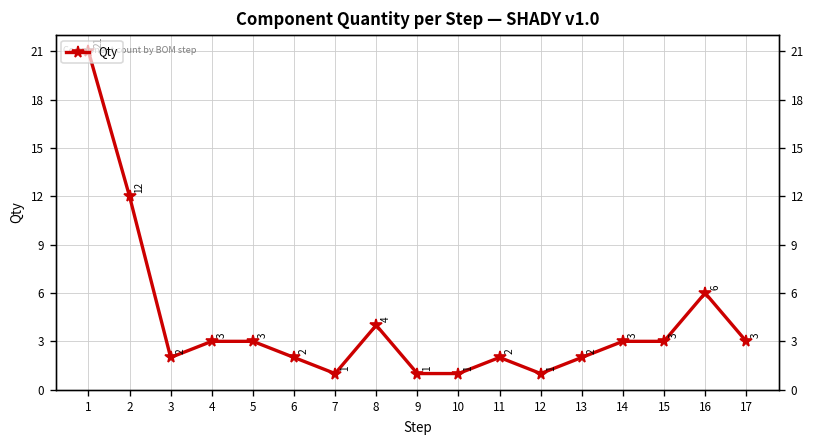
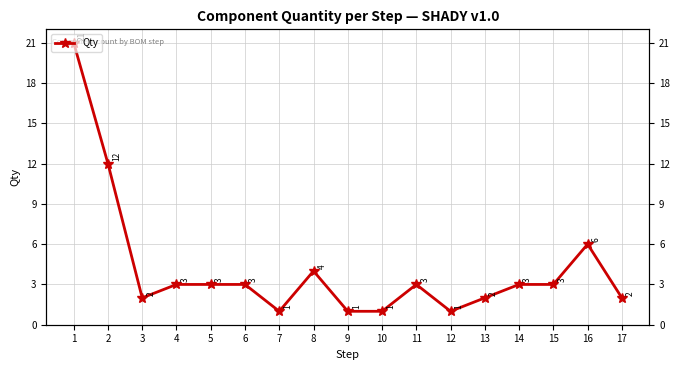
6: 2 -> 3
11: 2 -> 3
17: 3 -> 2
